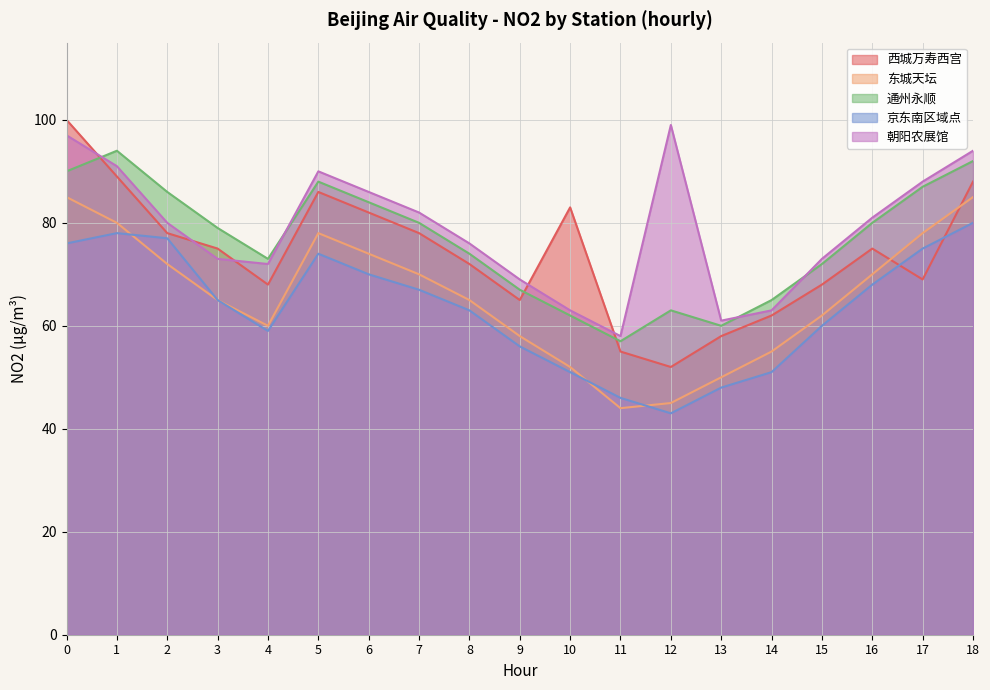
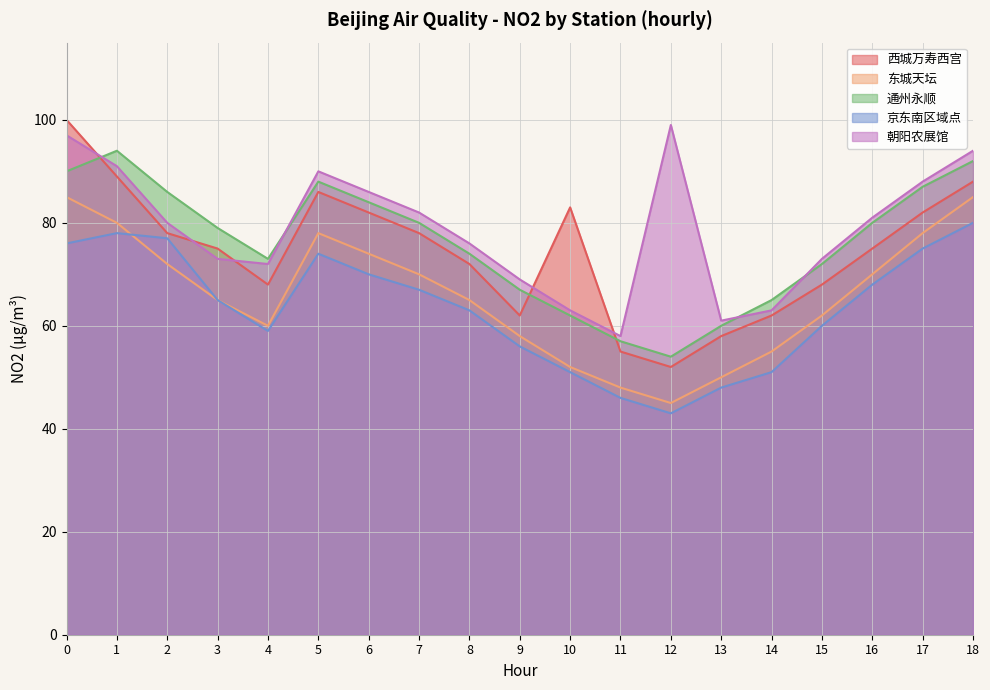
西城万寿西宫, 9: 65 -> 62
东城天坛, 11: 44 -> 48
通州永顺, 12: 63 -> 54
西城万寿西宫, 17: 69 -> 82
